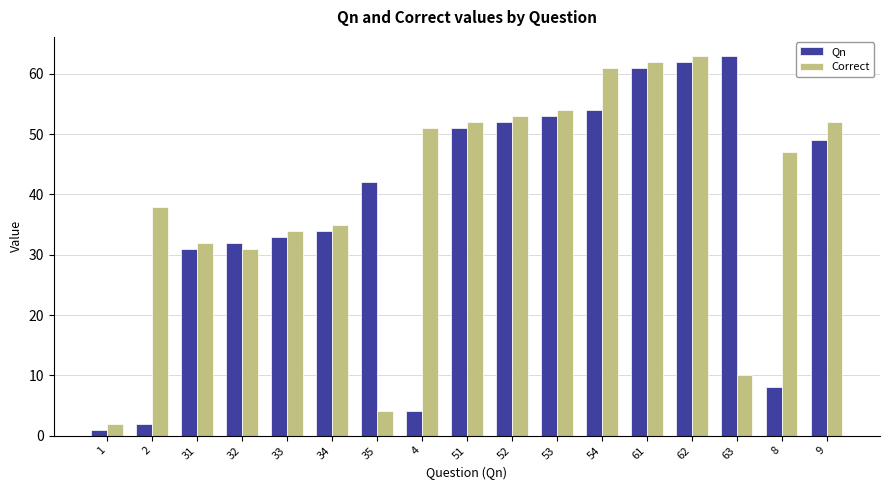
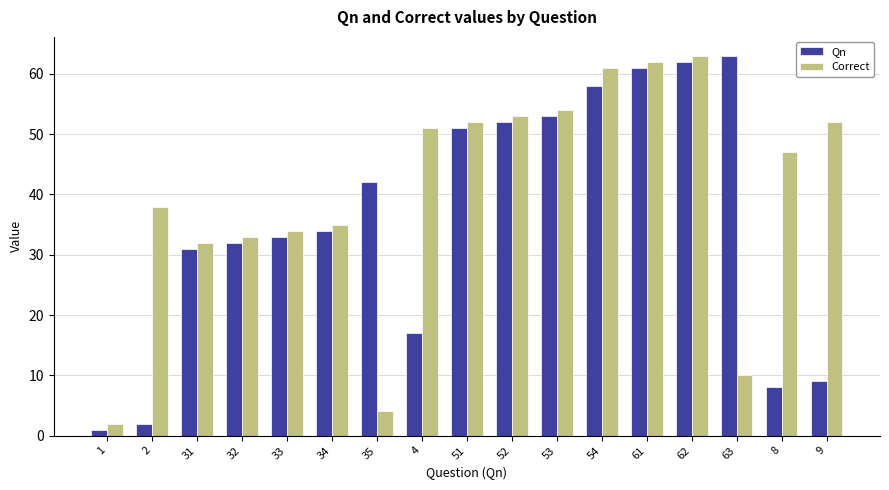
Correct, 32: 31 -> 33
Qn, 4: 4 -> 17
Qn, 54: 54 -> 58
Qn, 9: 49 -> 9
